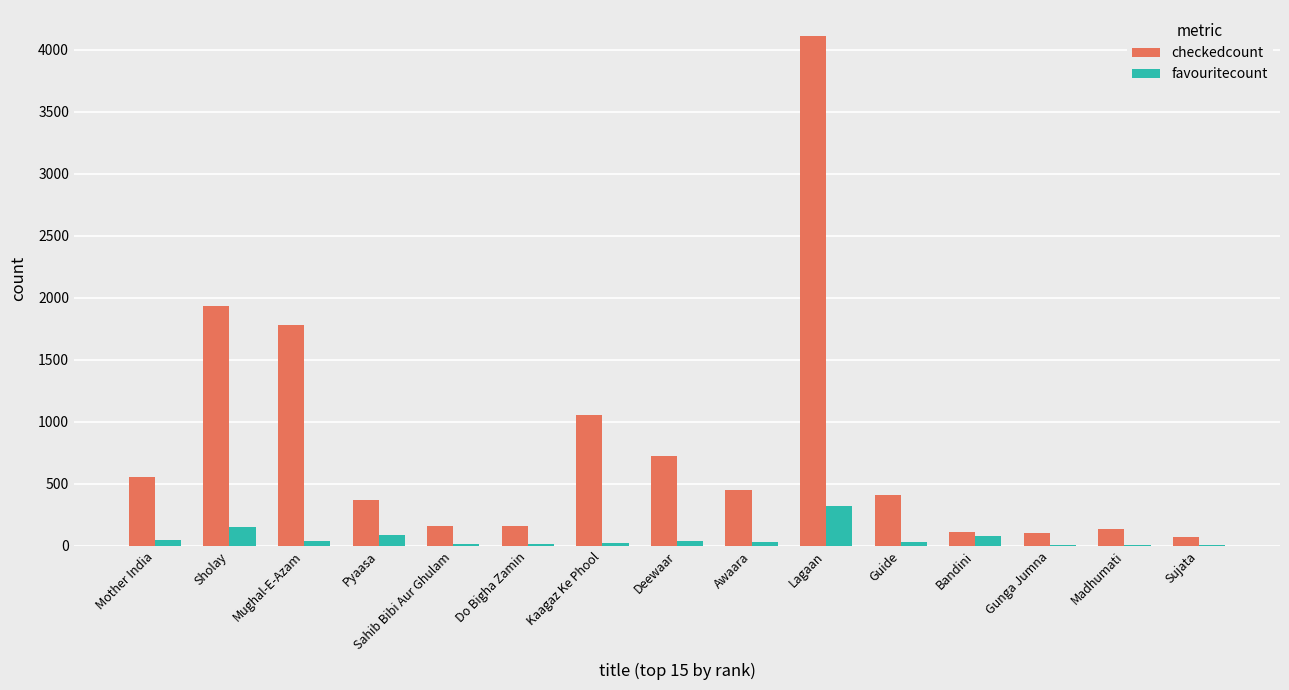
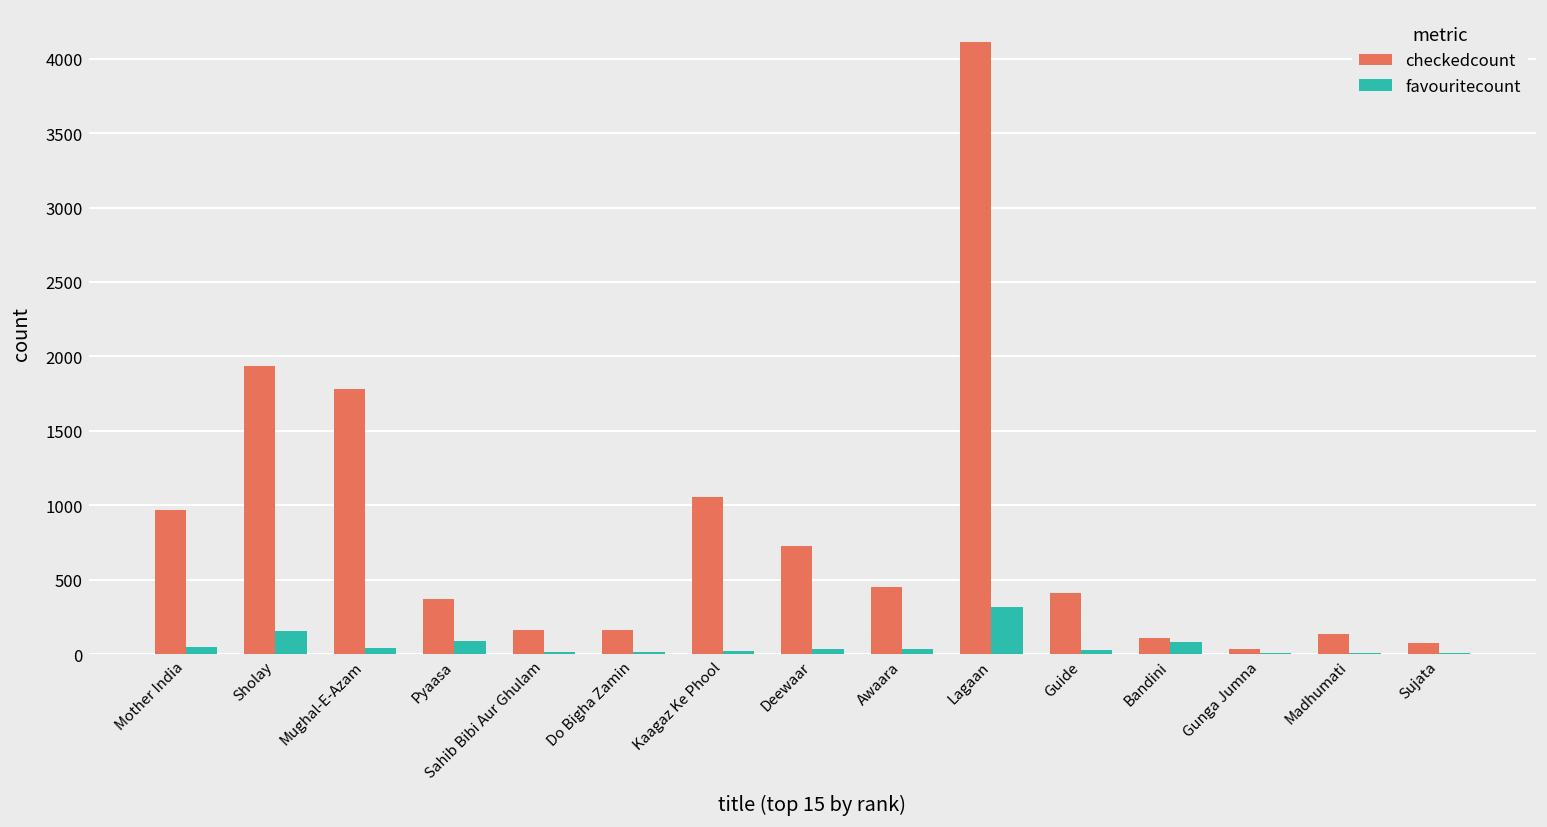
checkedcount, Mother India: 550 -> 970
checkedcount, Gunga Jumna: 100 -> 40
